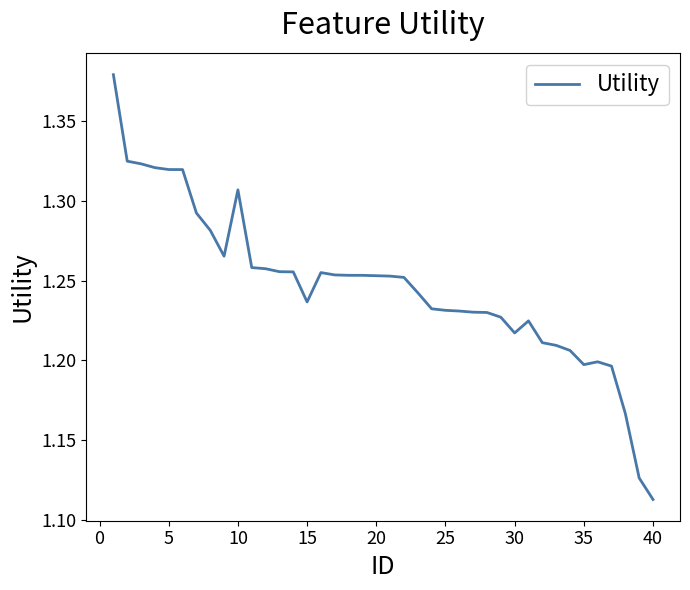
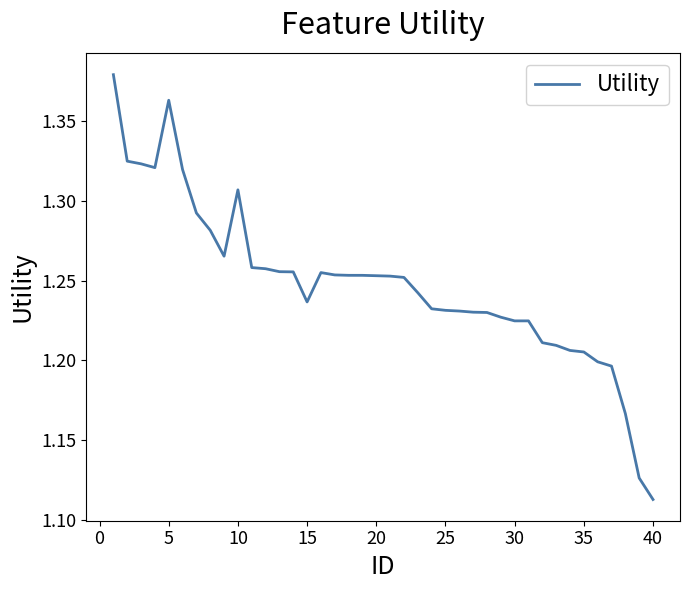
5: 1.320 -> 1.363
30: 1.217 -> 1.225
35: 1.197 -> 1.205
